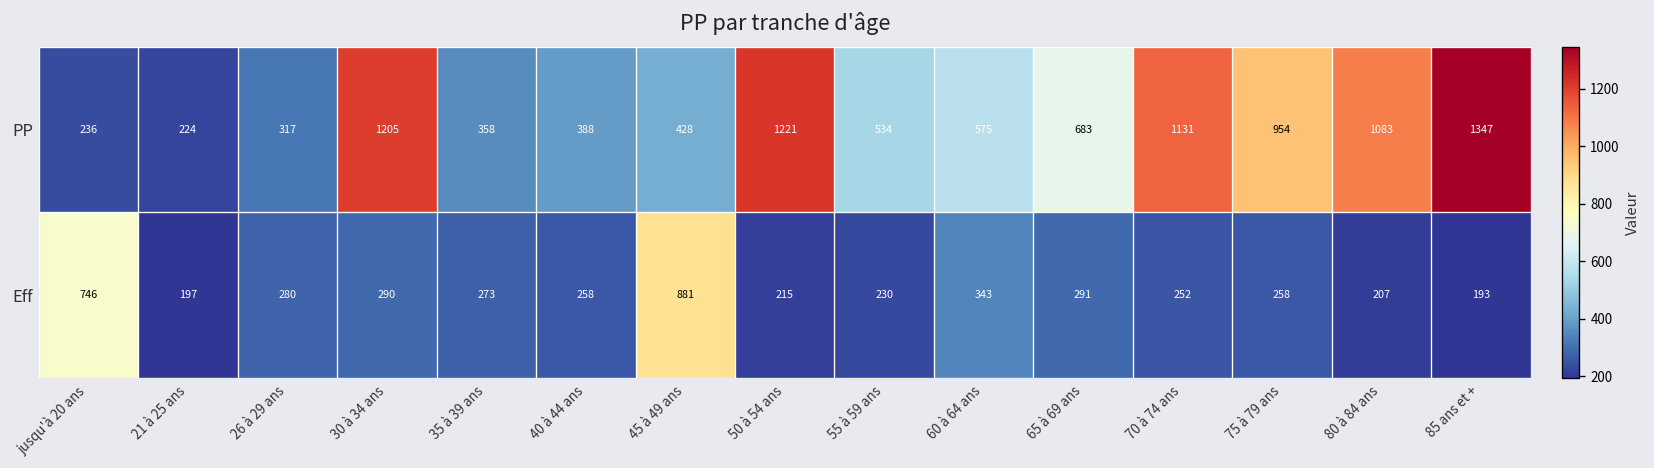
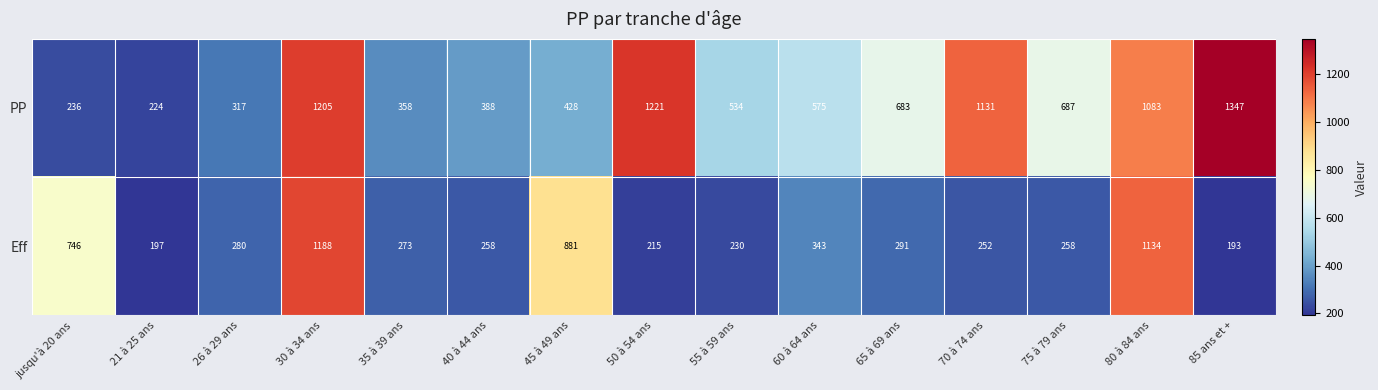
PP, 75 à 79 ans: 954 -> 687
Eff, 30 à 34 ans: 290 -> 1188
Eff, 80 à 84 ans: 207 -> 1134
